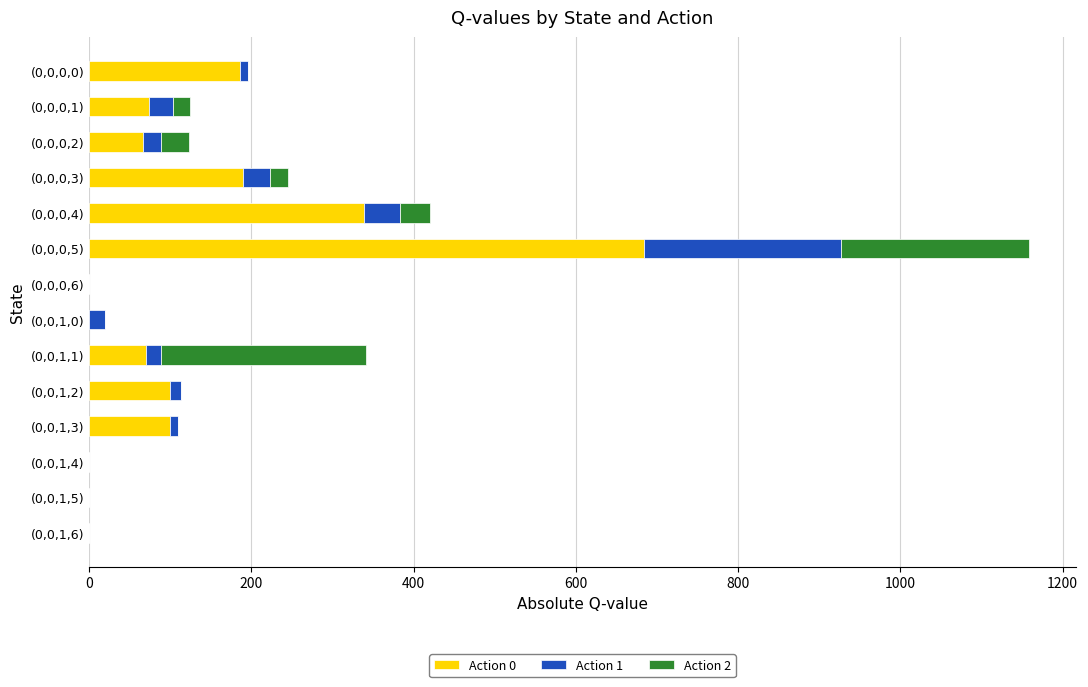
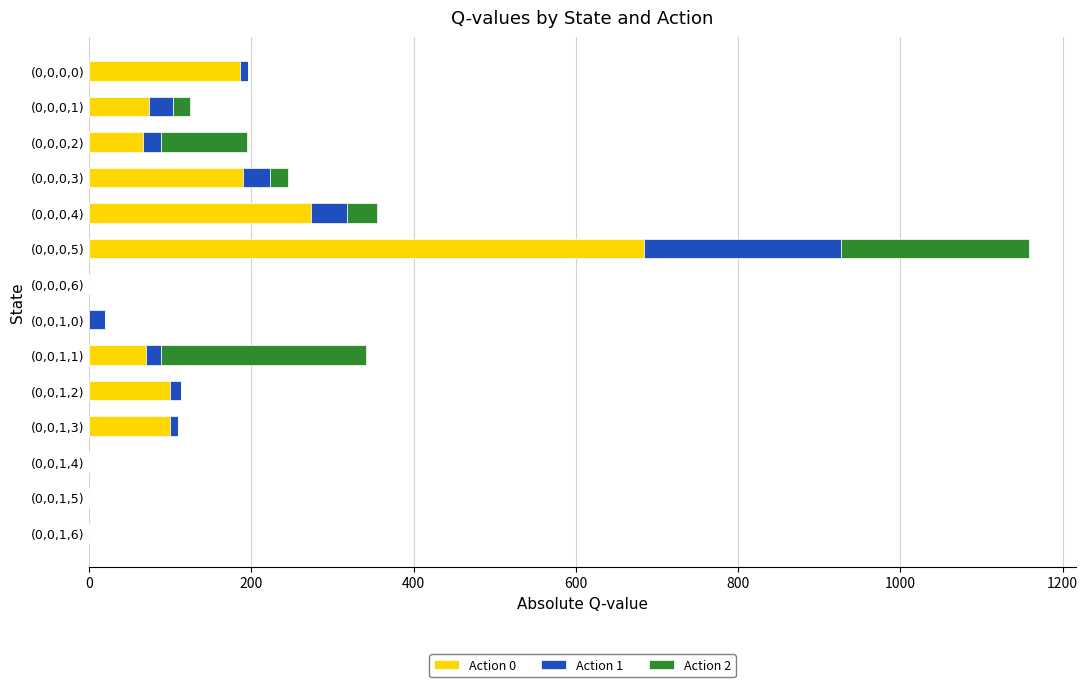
Action 2, (0,0,0,2): 30 -> 110
Action 0, (0,0,0,4): 340 -> 270
